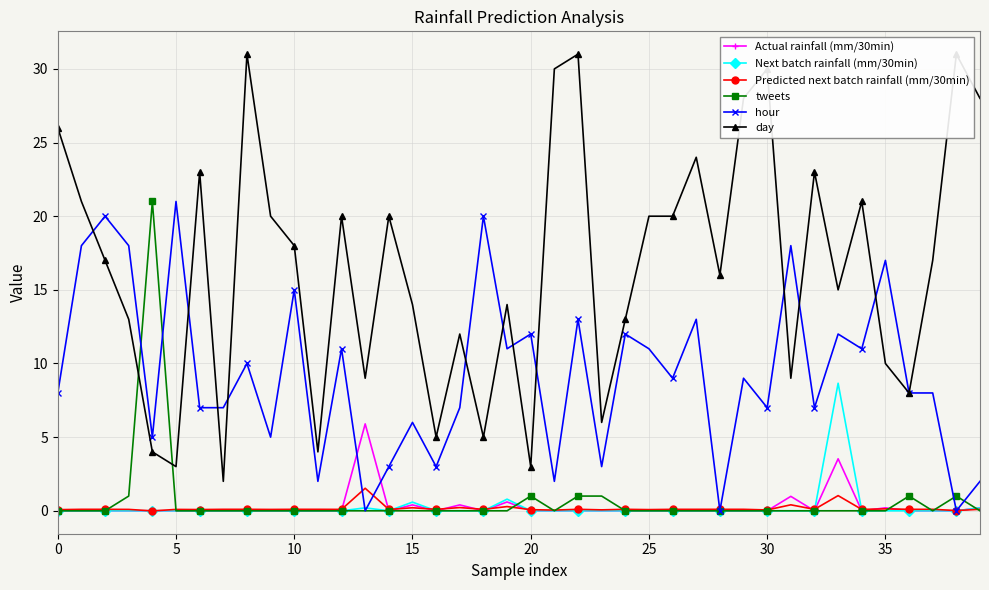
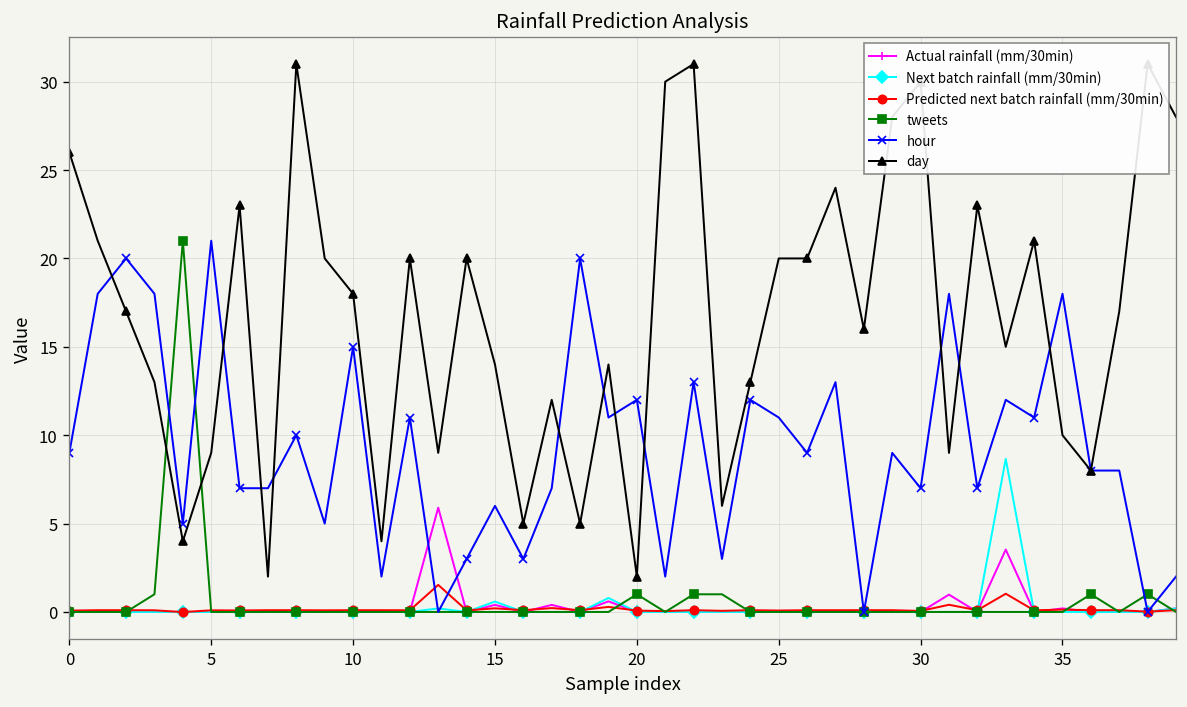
hour, 0: 8 -> 9
day, 5: 3 -> 9
day, 20: 3 -> 2
hour, 35: 17 -> 18
